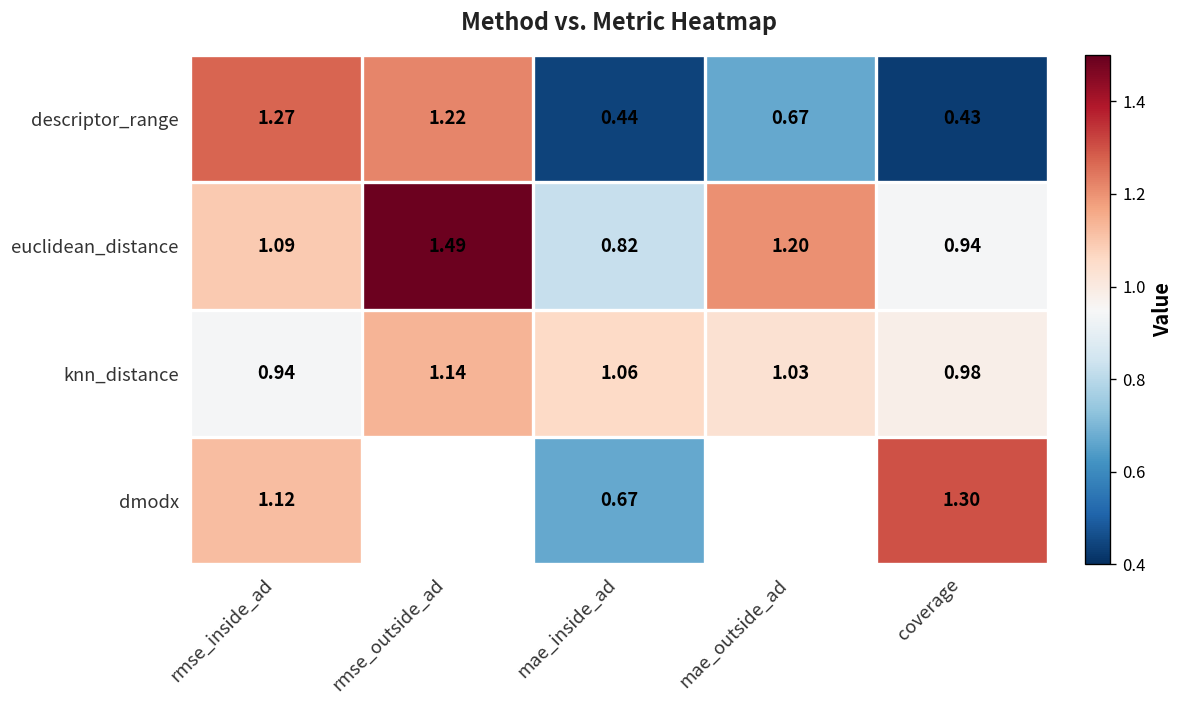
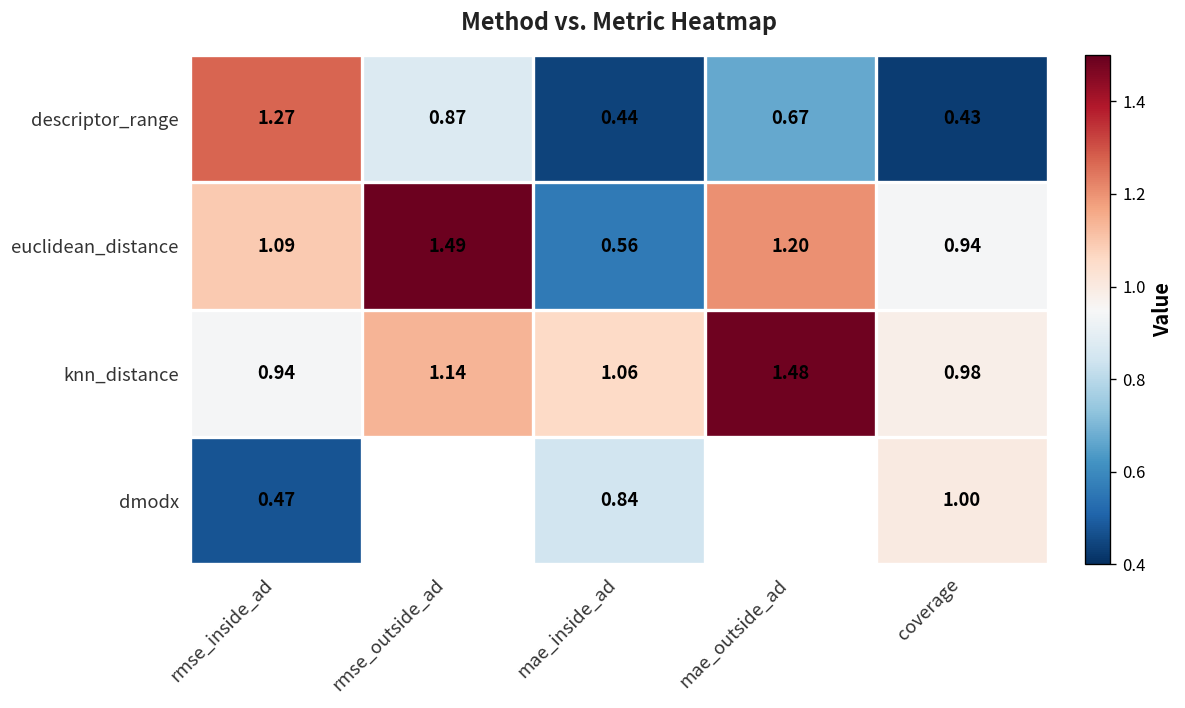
descriptor_range, rmse_outside_ad: 1.22 -> 0.87
euclidean_distance, mae_inside_ad: 0.82 -> 0.56
knn_distance, mae_outside_ad: 1.03 -> 1.48
dmodx, rmse_inside_ad: 1.12 -> 0.47
dmodx, mae_inside_ad: 0.67 -> 0.84
dmodx, coverage: 1.30 -> 1.00
